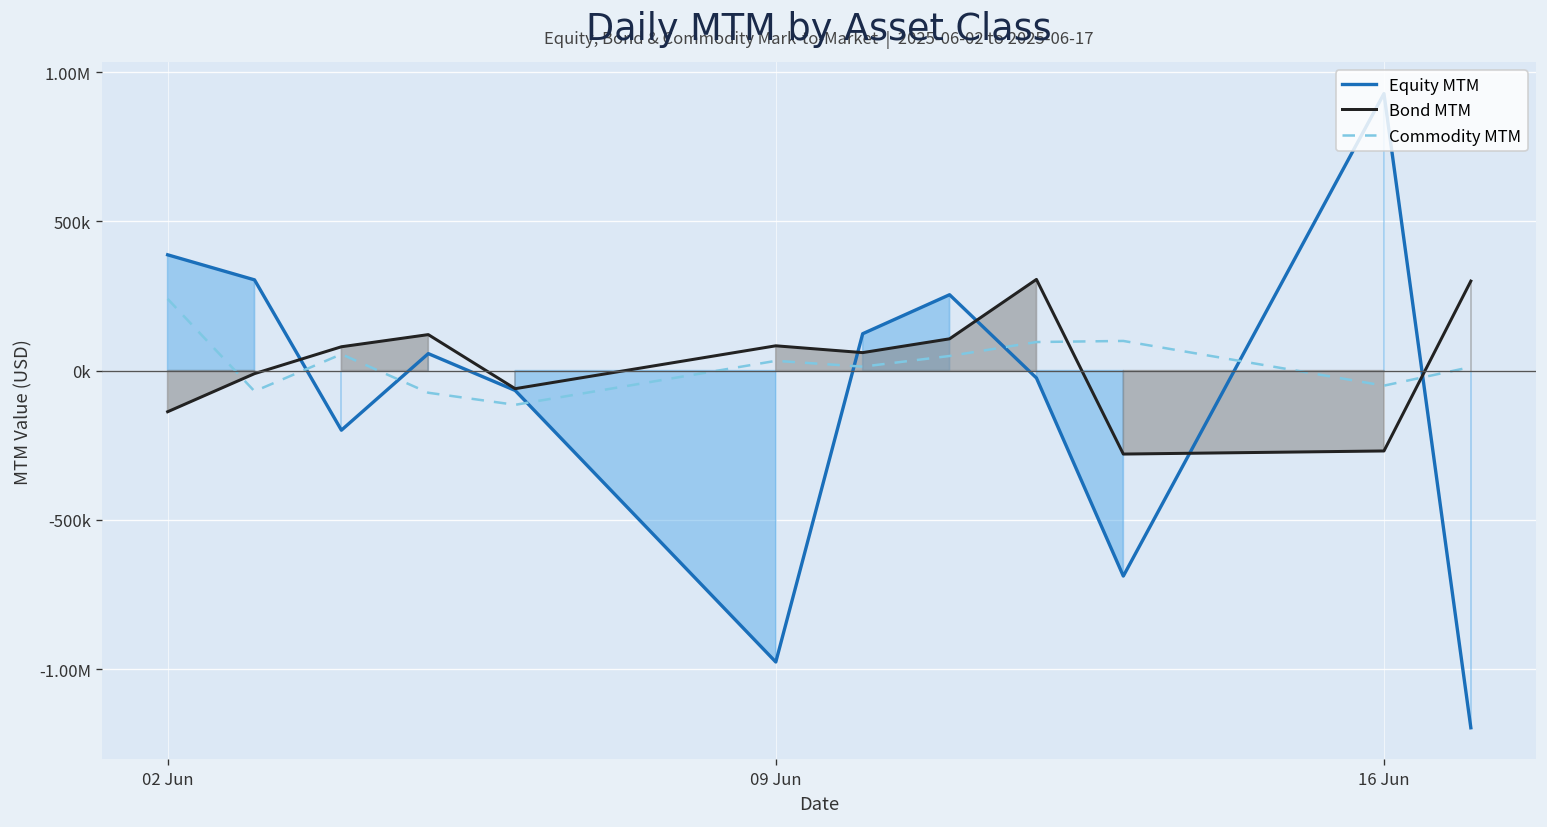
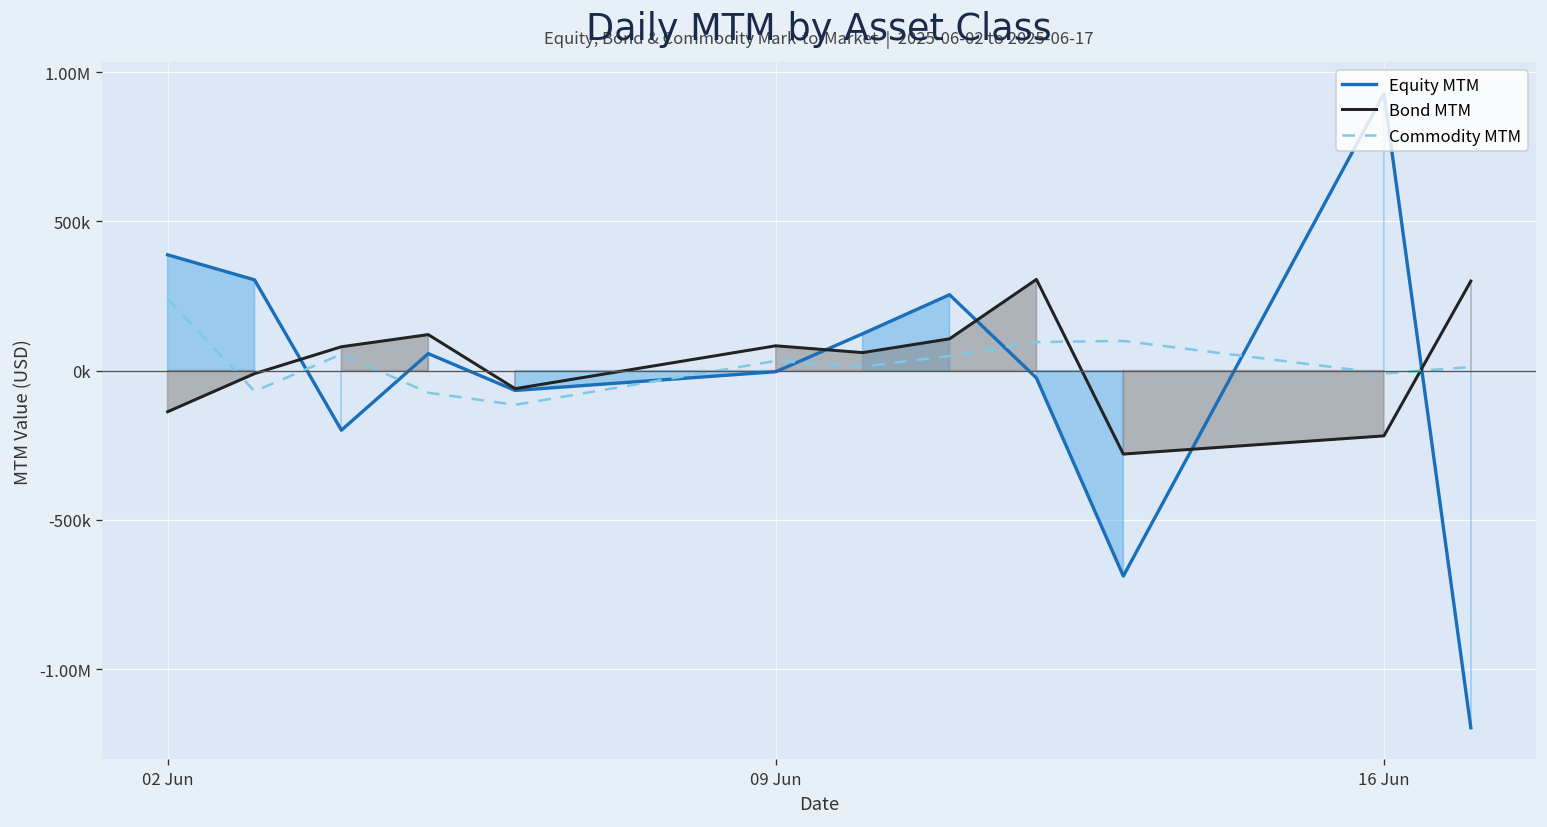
Equity MTM, 09 Jun: -980000 -> 0
Bond MTM, 16 Jun: -270000 -> -220000
Commodity MTM, 16 Jun: -50000 -> -10000
